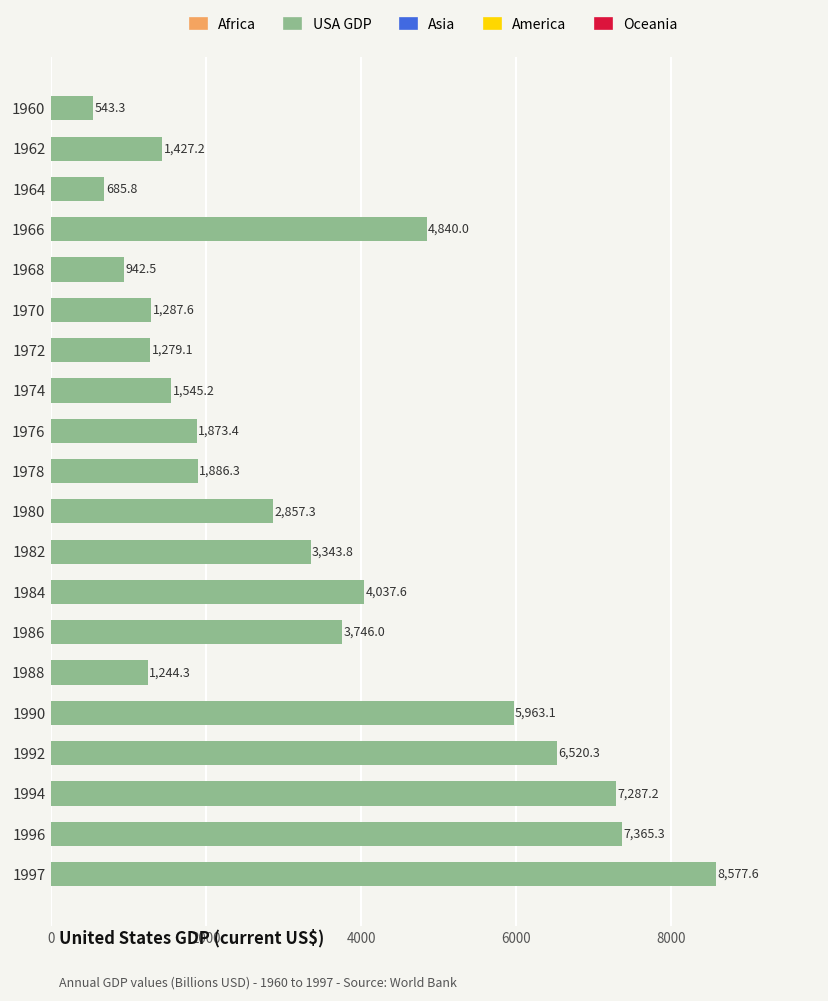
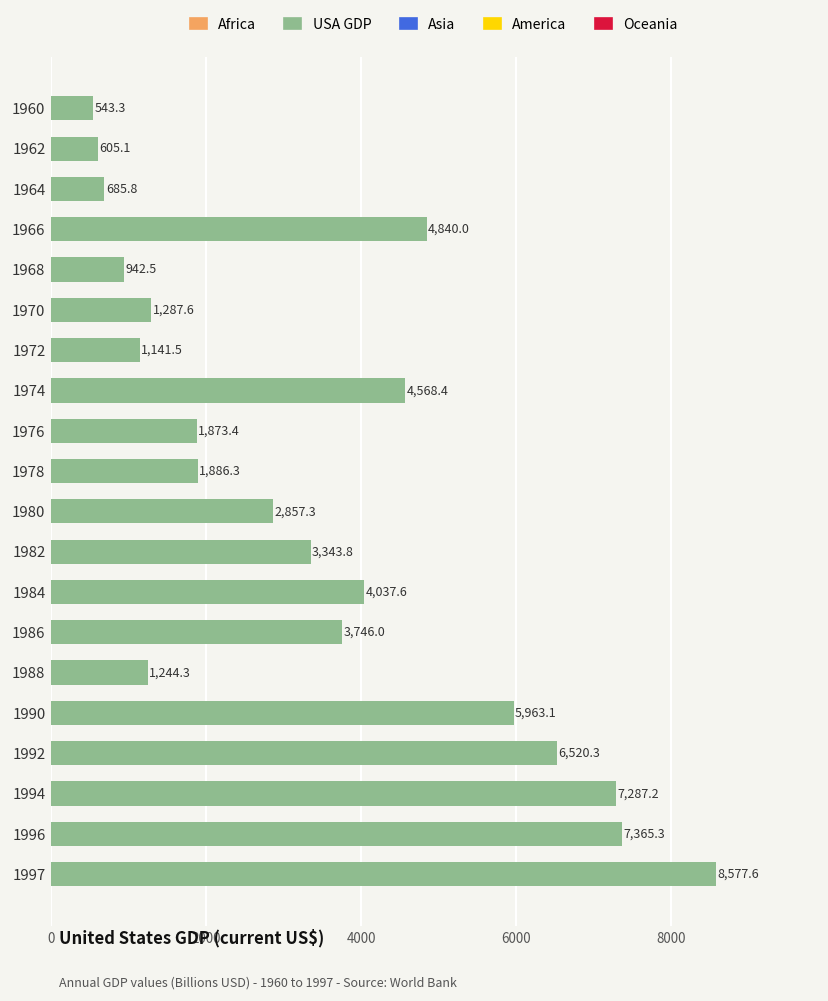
1962: 1,427.2 -> 605.1
1972: 1,279.1 -> 1,141.5
1974: 1,545.2 -> 4,568.4
